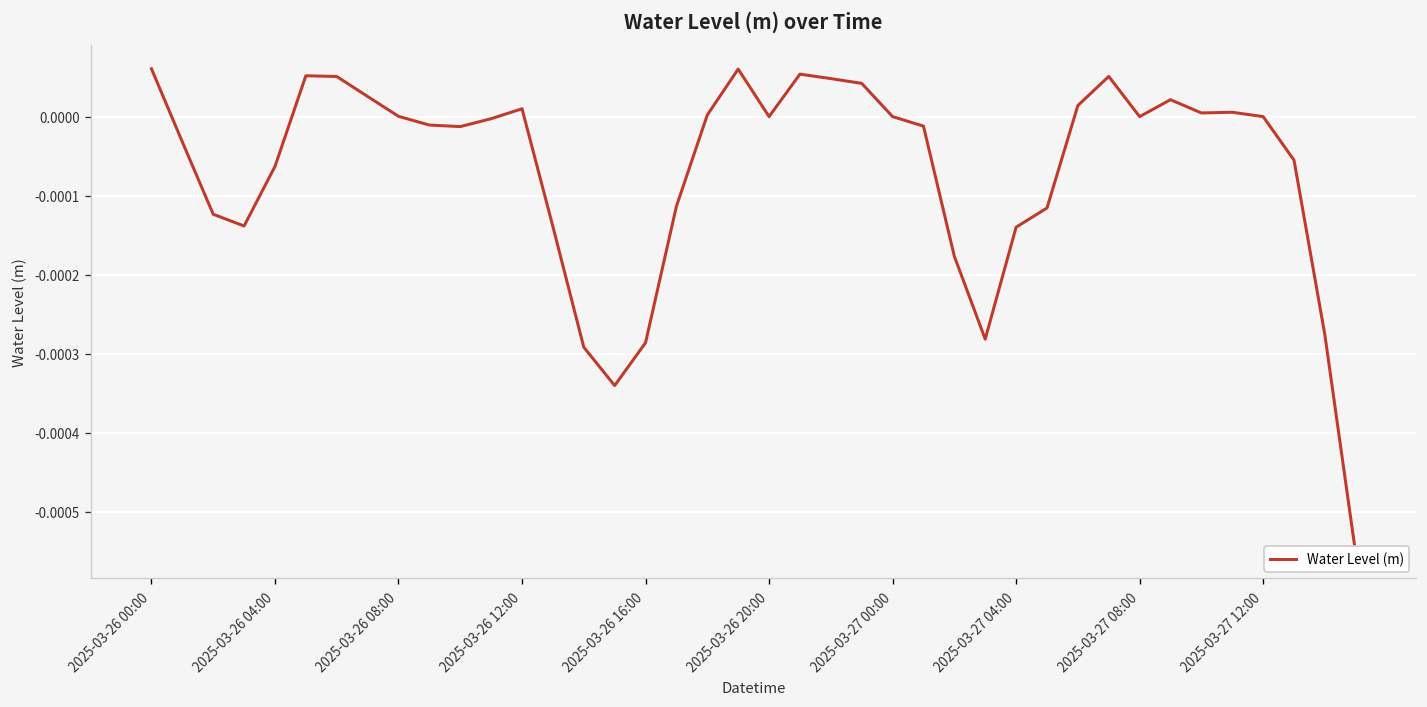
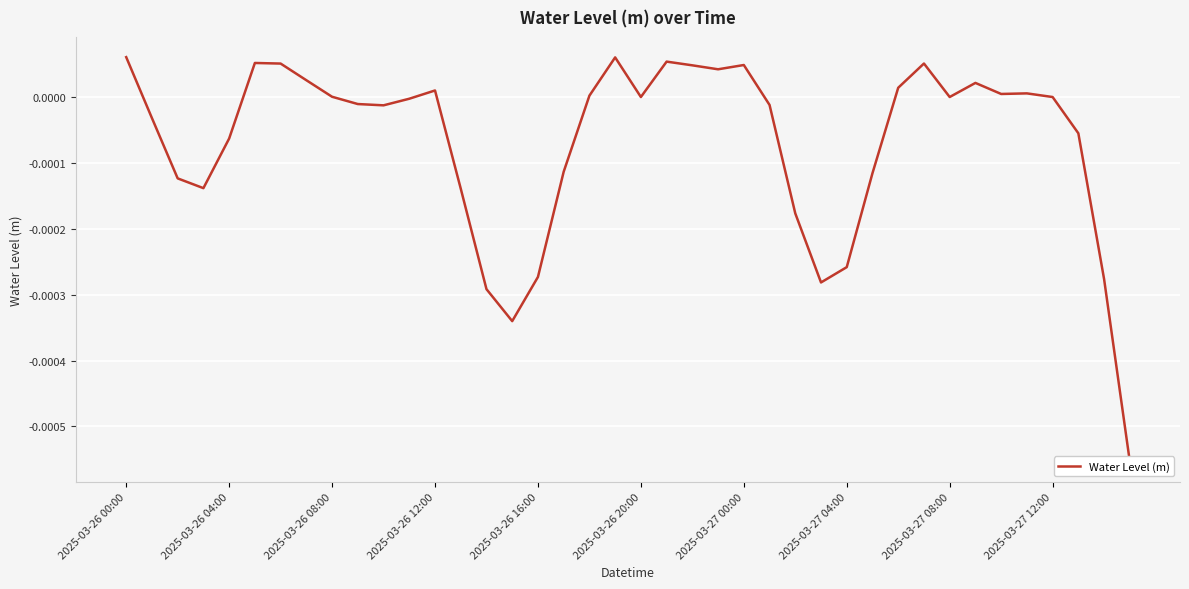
2025-03-26 16:00: -0.00029 -> -0.00027
2025-03-27 00:00: 0.00000 -> 0.00005
2025-03-27 04:00: -0.00014 -> -0.00026
